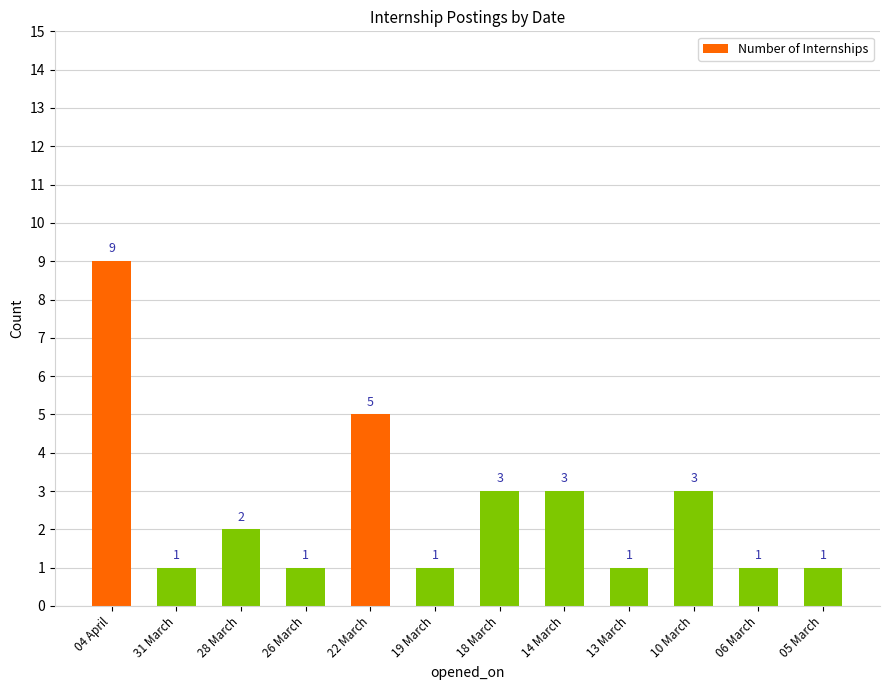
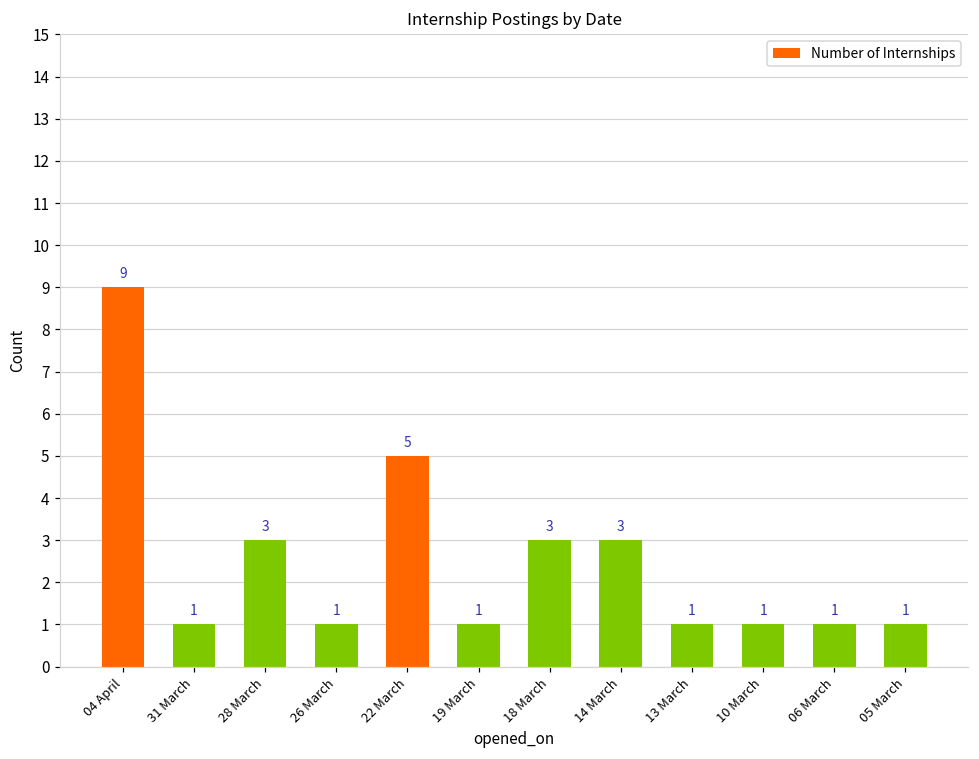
28 March: 2 -> 3
10 March: 3 -> 1
